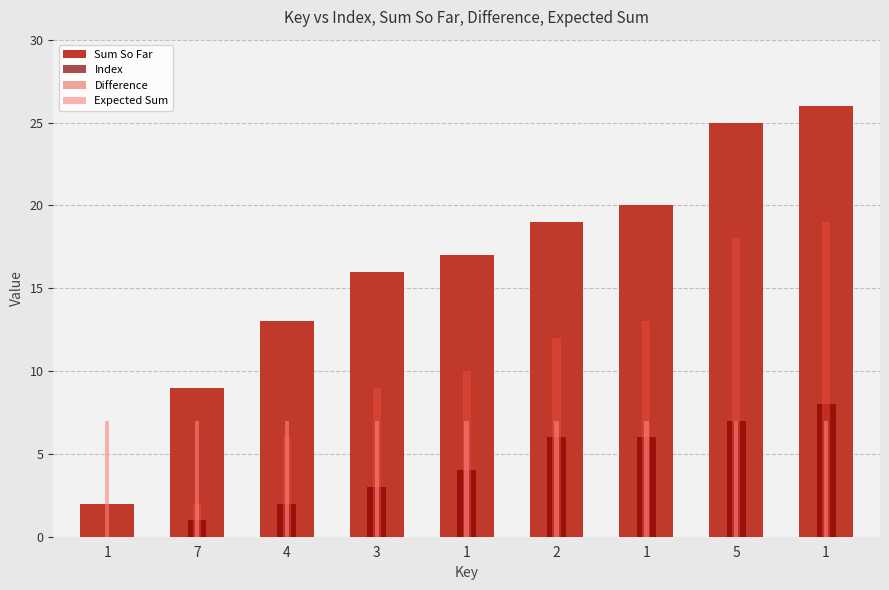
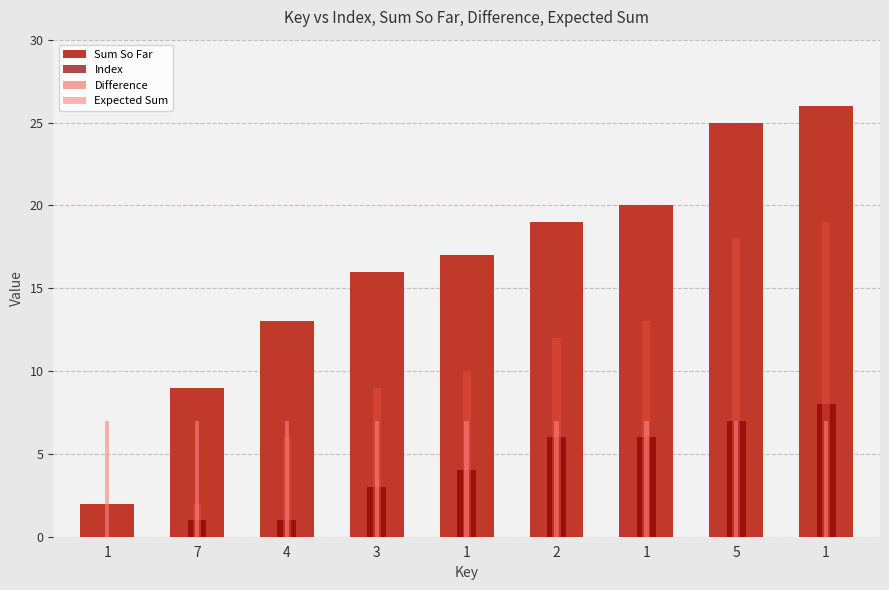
Index, 4: 2 -> 1
